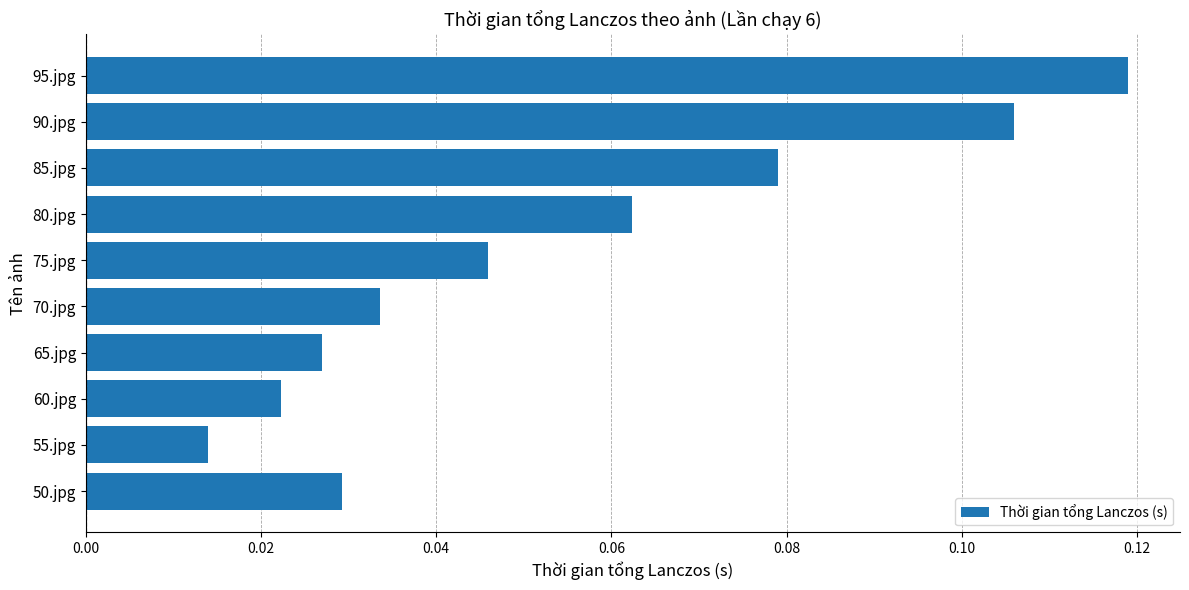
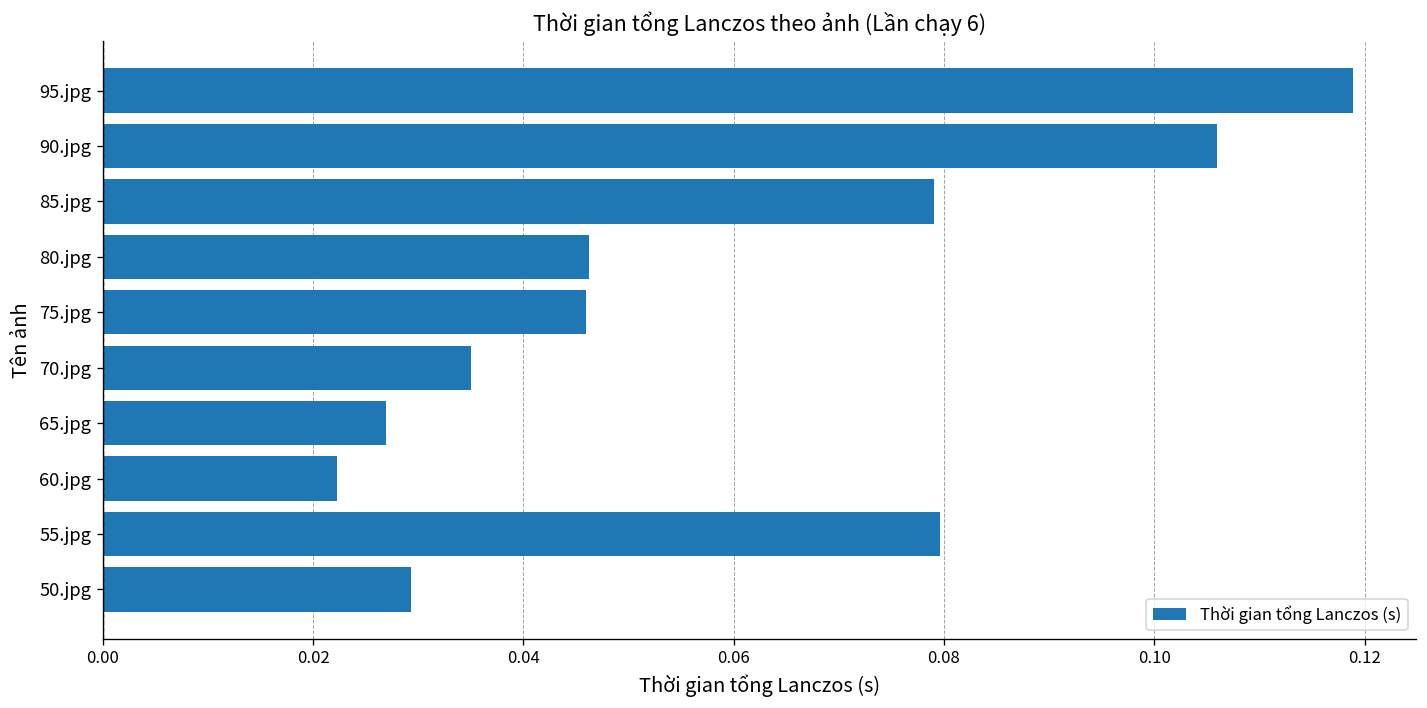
80.jpg: 0.062 -> 0.046
70.jpg: 0.034 -> 0.035
55.jpg: 0.014 -> 0.080
